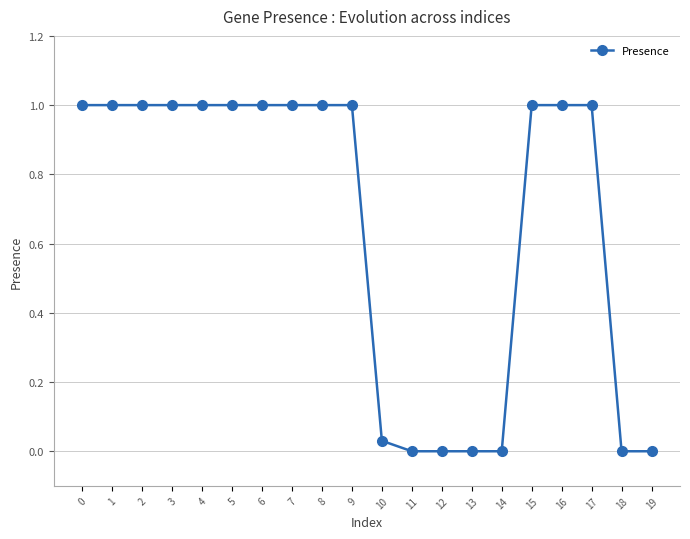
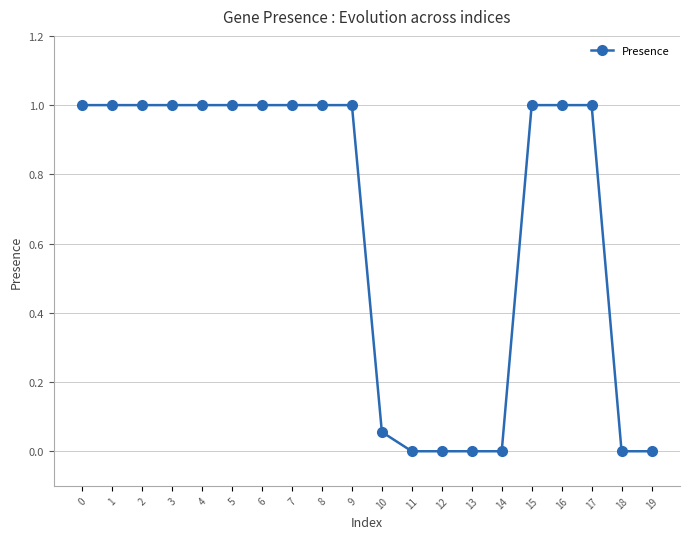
10: 0.03 -> 0.06
